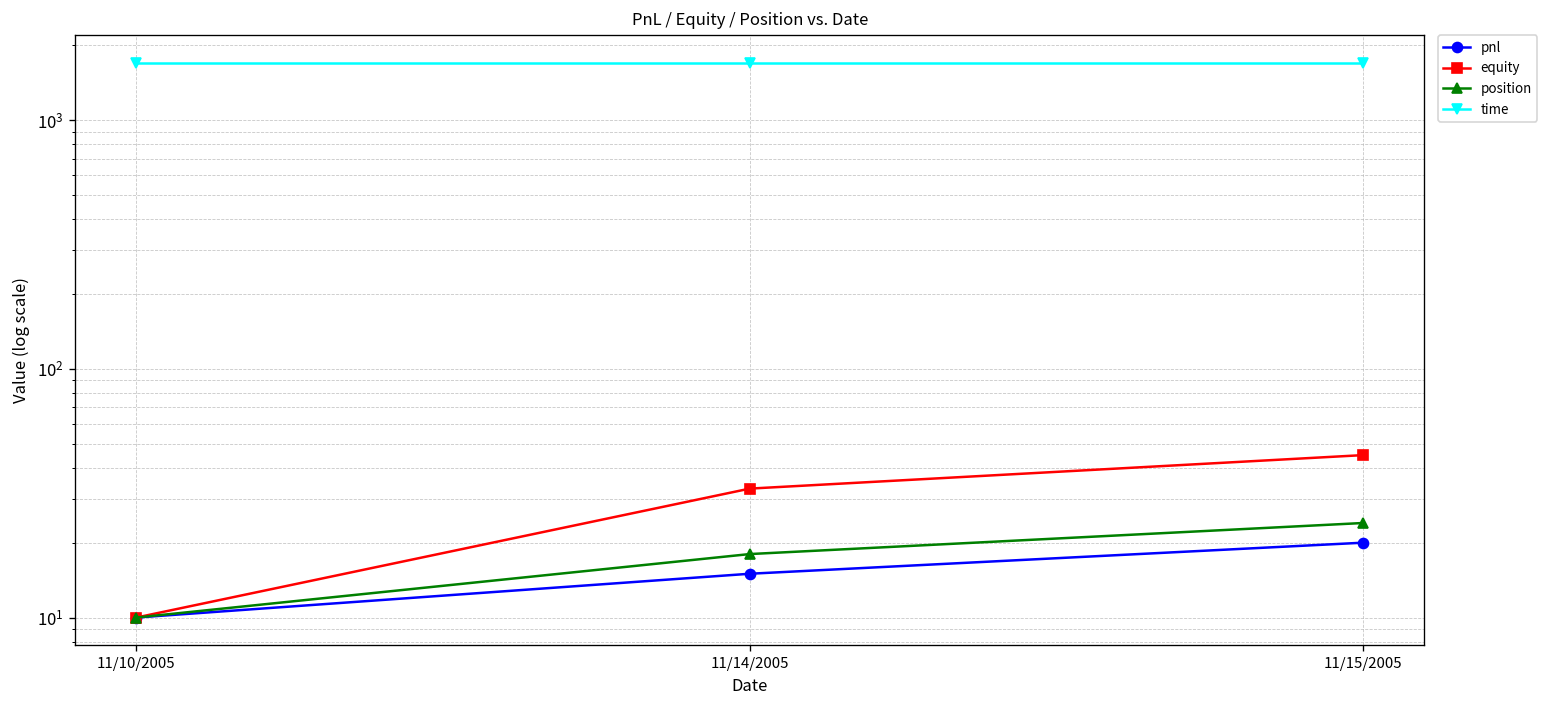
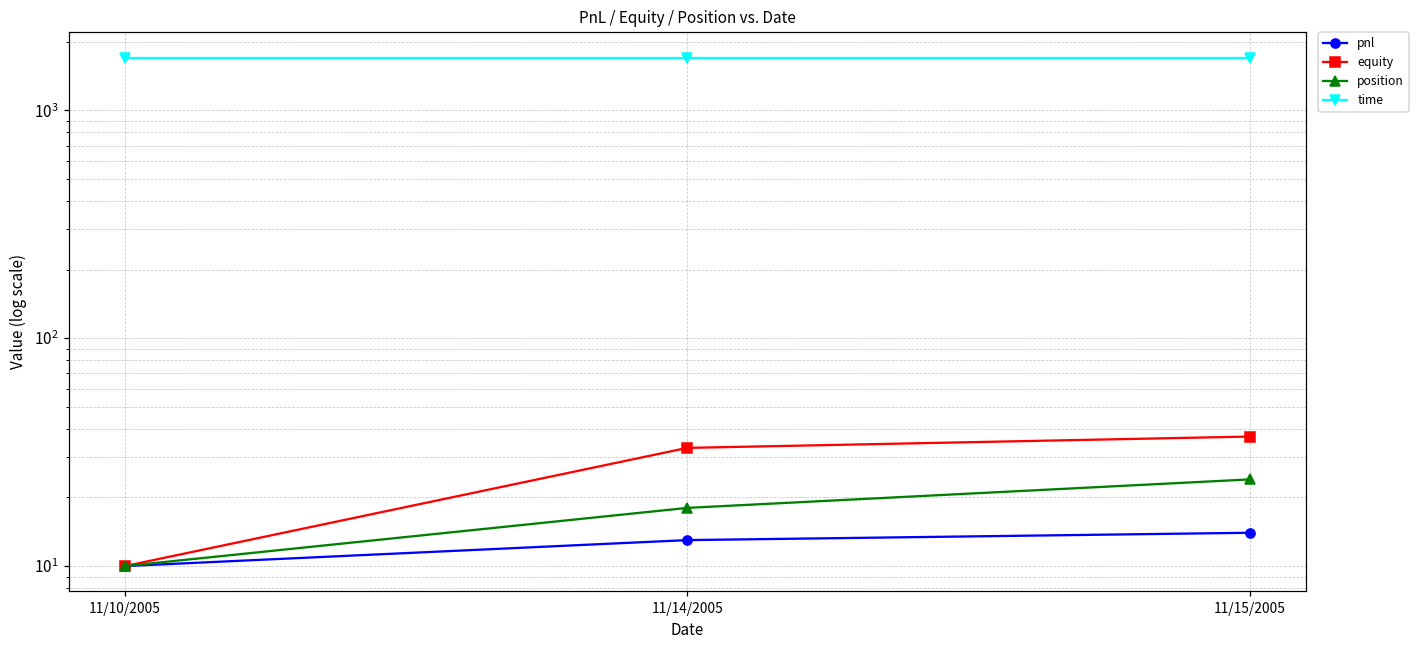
pnl, 11/14/2005: 15 -> 13
pnl, 11/15/2005: 20 -> 14
equity, 11/15/2005: 45 -> 37
